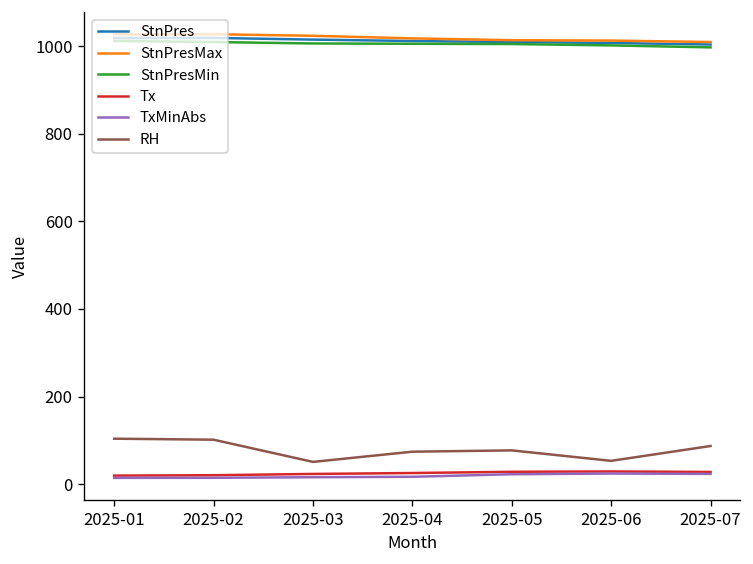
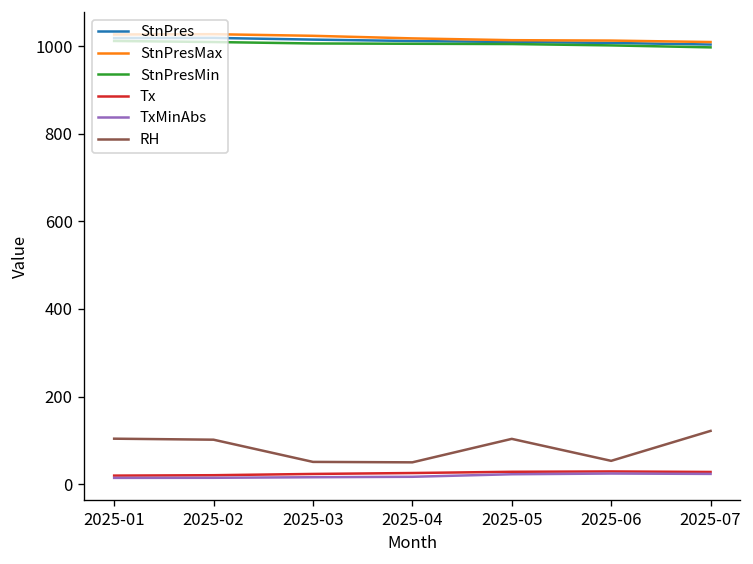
RH, 2025-04: 70 -> 50
RH, 2025-05: 80 -> 100
RH, 2025-07: 90 -> 120
